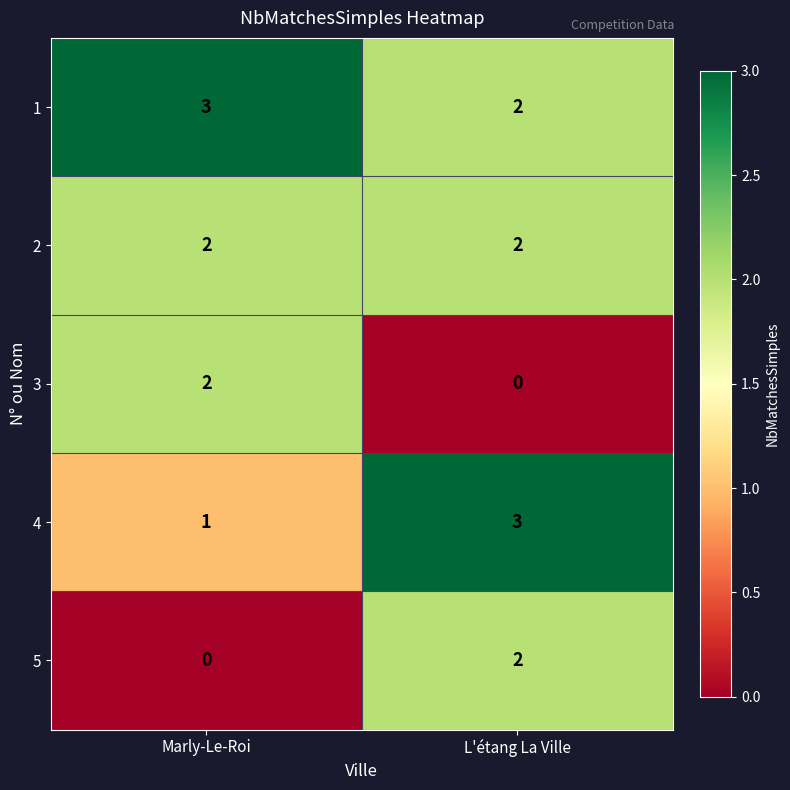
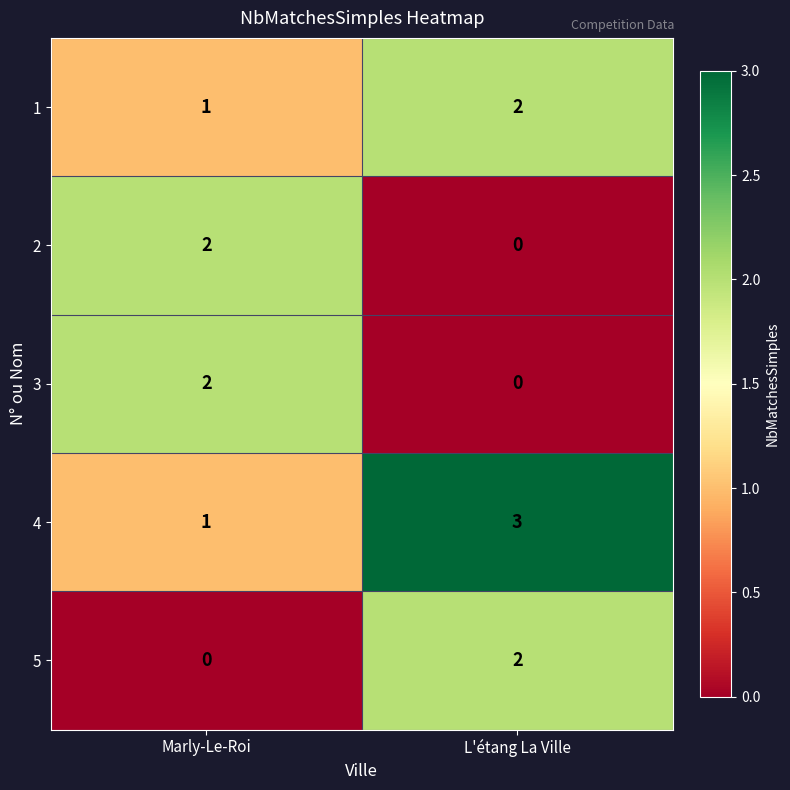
1, Marly-Le-Roi: 3 -> 1
2, L'étang La Ville: 2 -> 0
